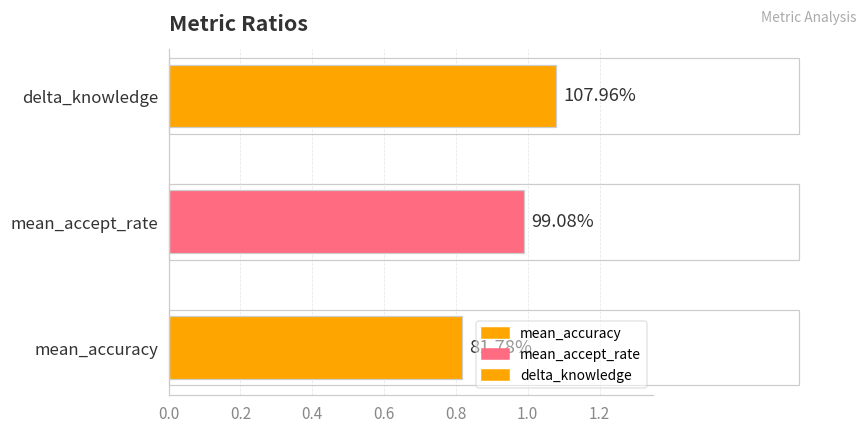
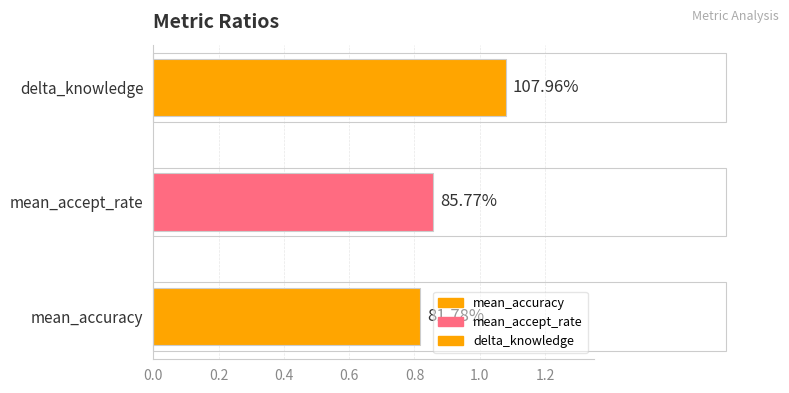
mean_accept_rate: 99.08% -> 85.77%
